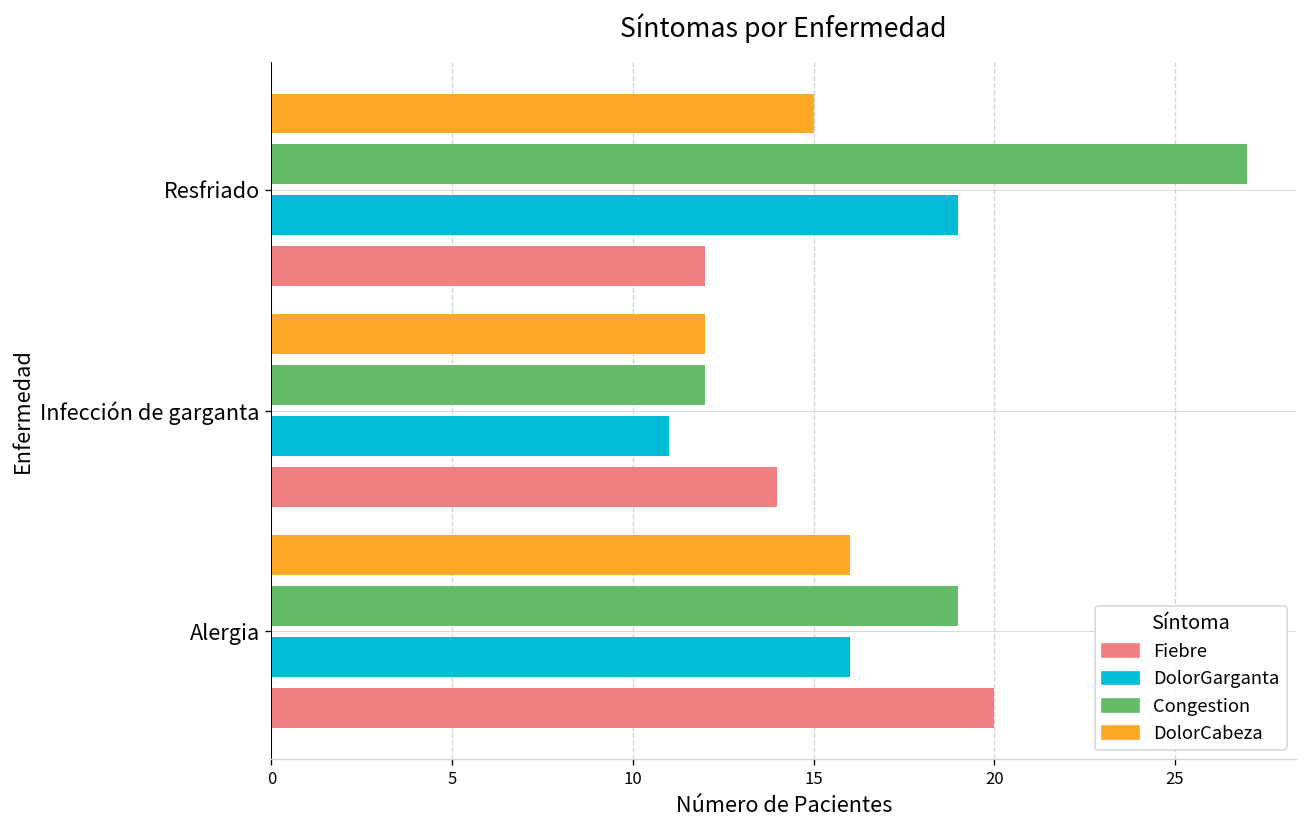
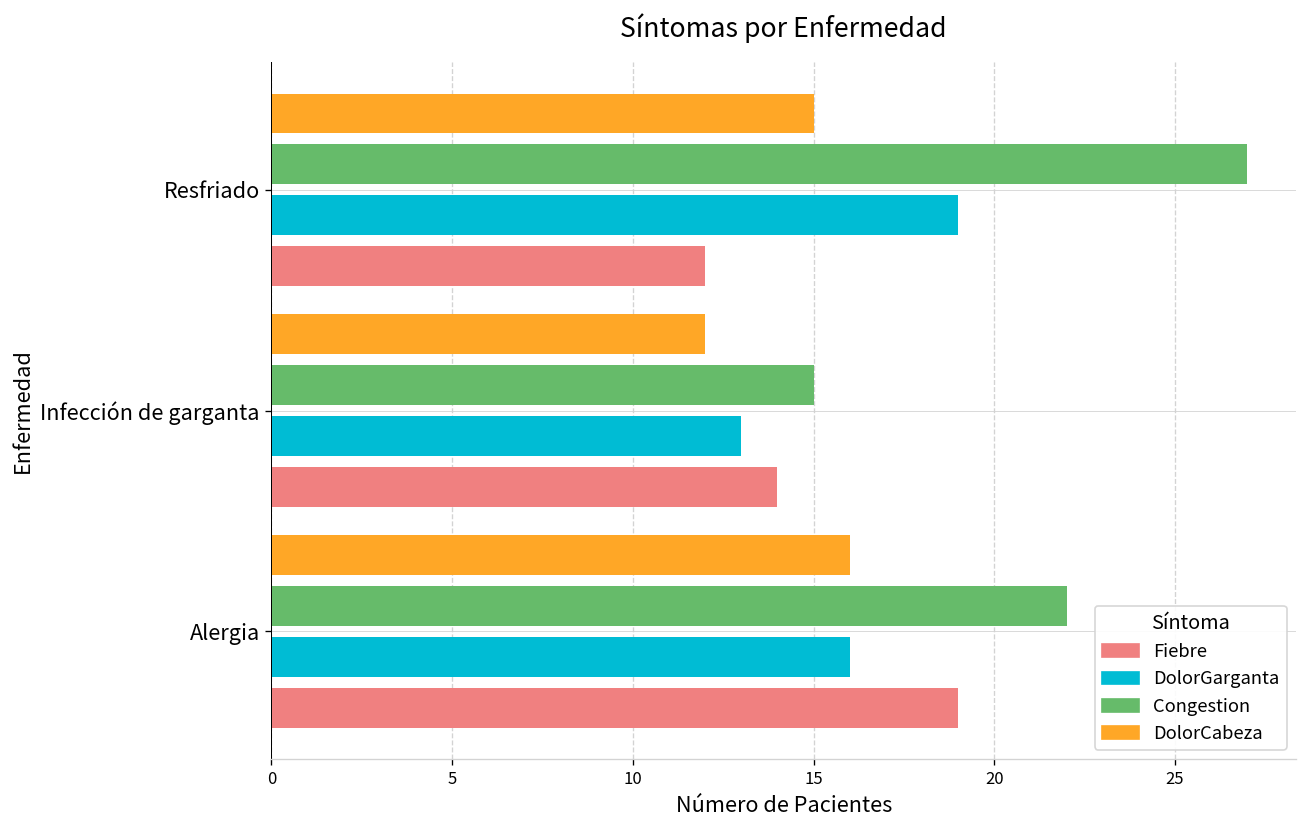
Congestion, Infección de garganta: 12 -> 15
DolorGarganta, Infección de garganta: 11 -> 13
Congestion, Alergia: 19 -> 22
Fiebre, Alergia: 20 -> 19
